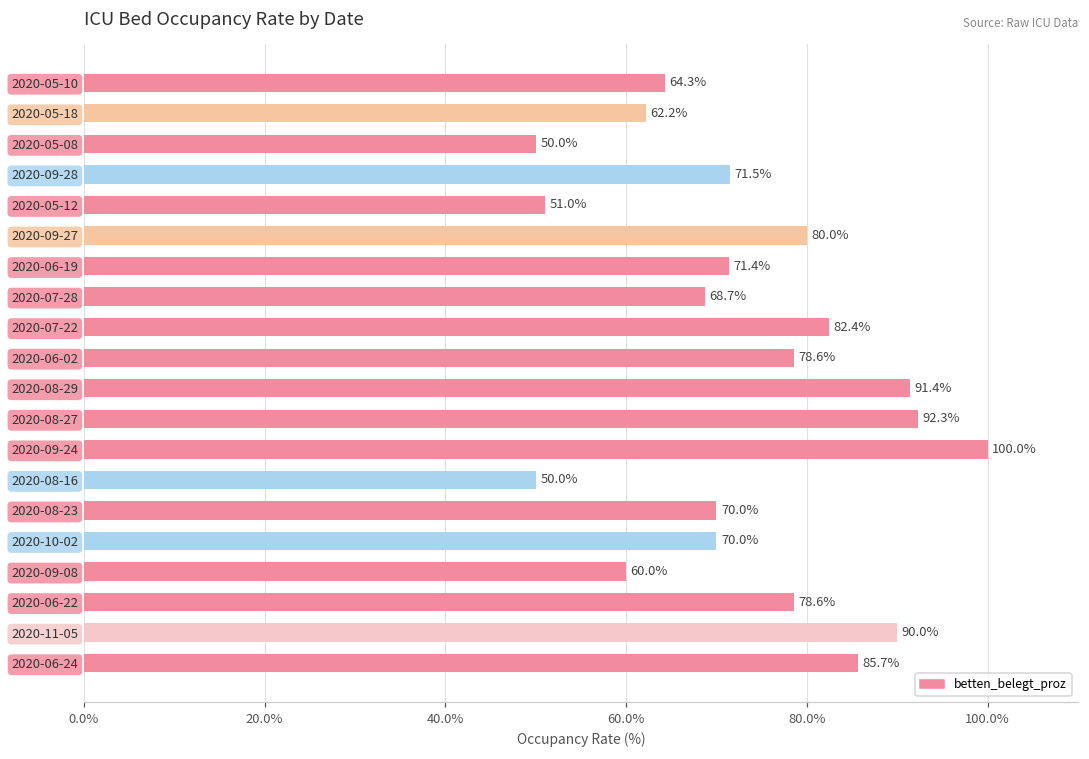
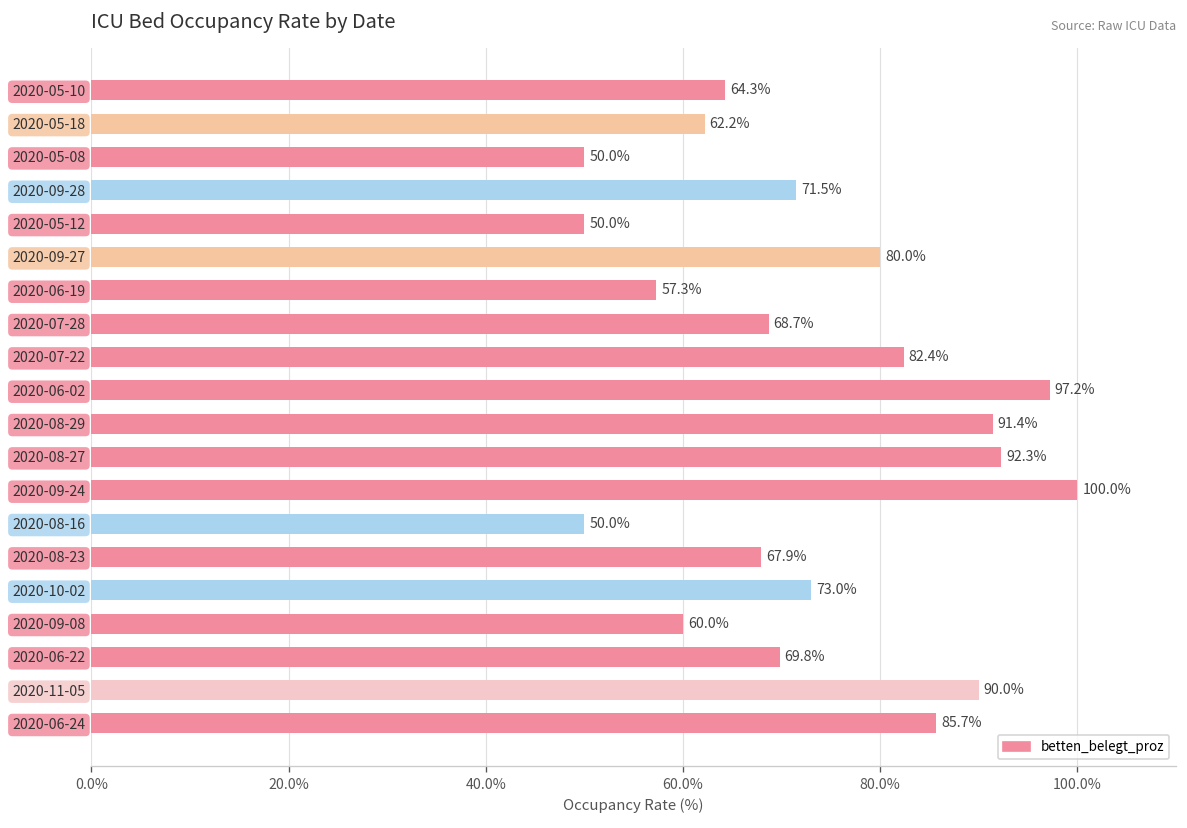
2020-05-12: 51.0% -> 50.0%
2020-06-19: 71.4% -> 57.3%
2020-06-02: 78.6% -> 97.2%
2020-08-23: 70.0% -> 67.9%
2020-10-02: 70.0% -> 73.0%
2020-06-22: 78.6% -> 69.8%
